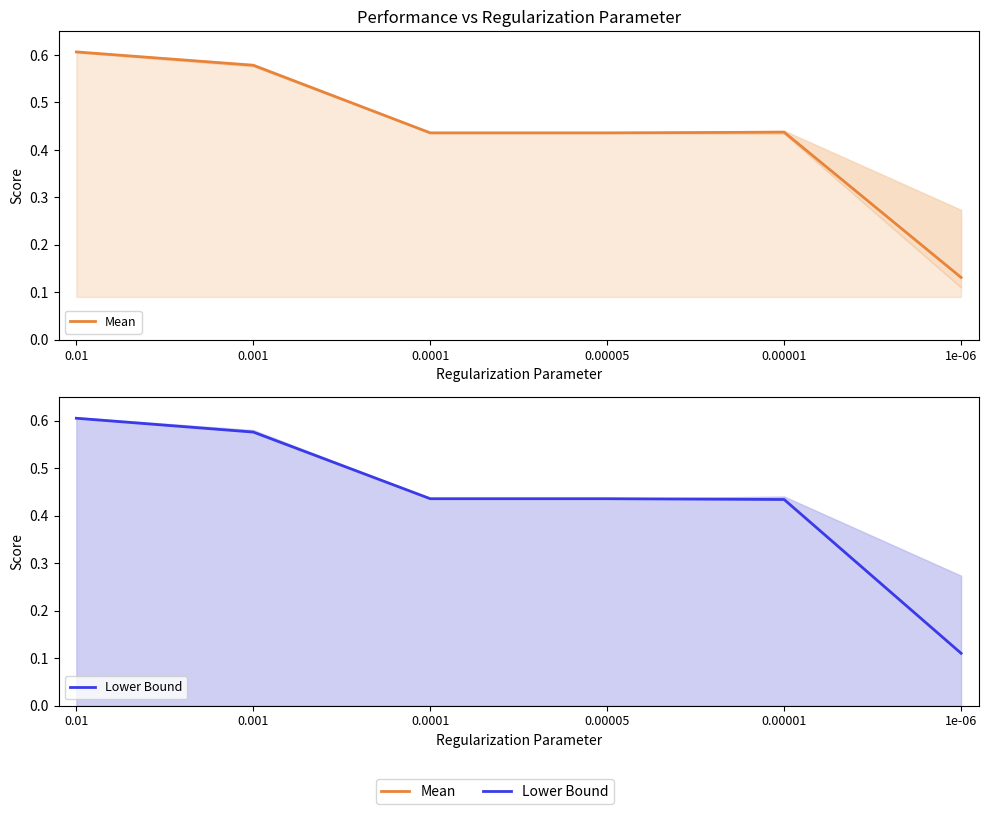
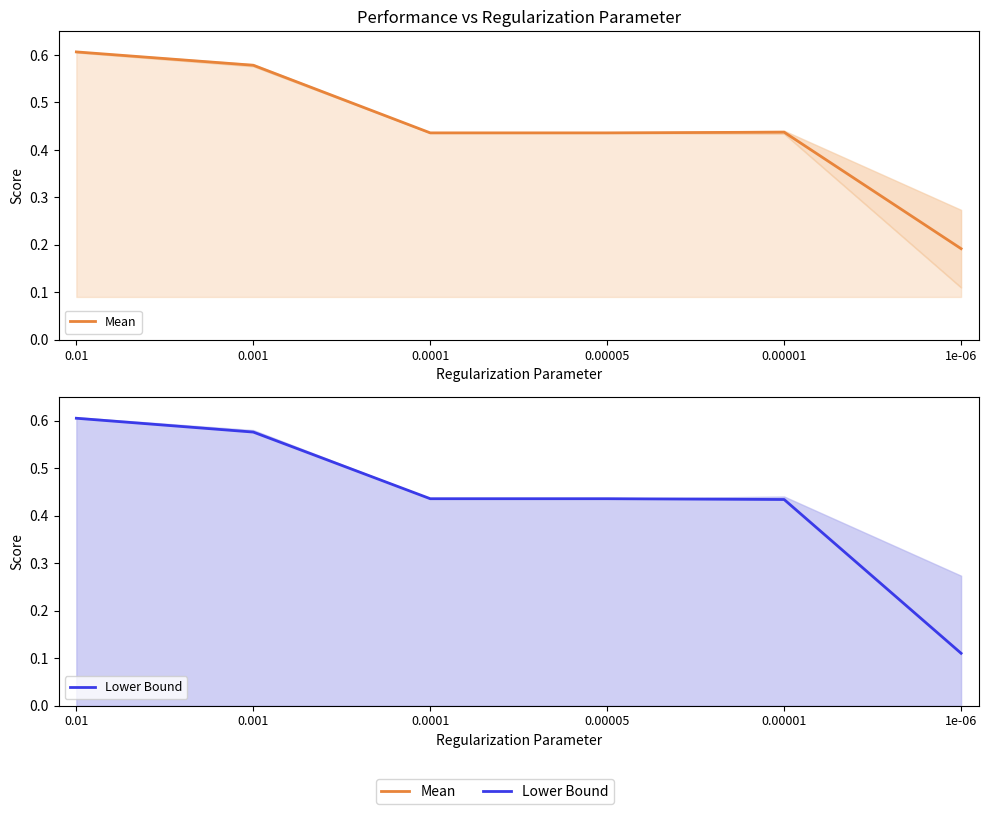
Performance vs Regularization Parameter, Mean, 1e-06: 0.13 -> 0.19
